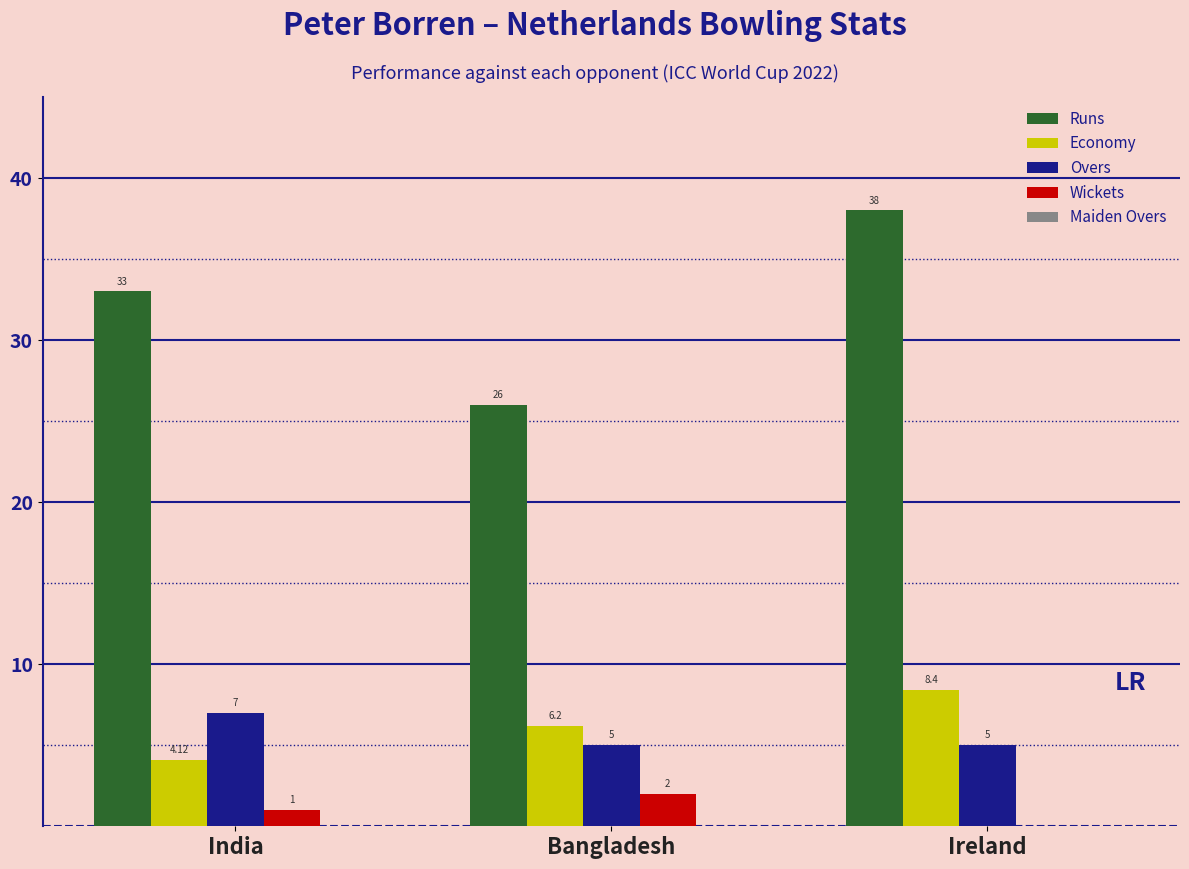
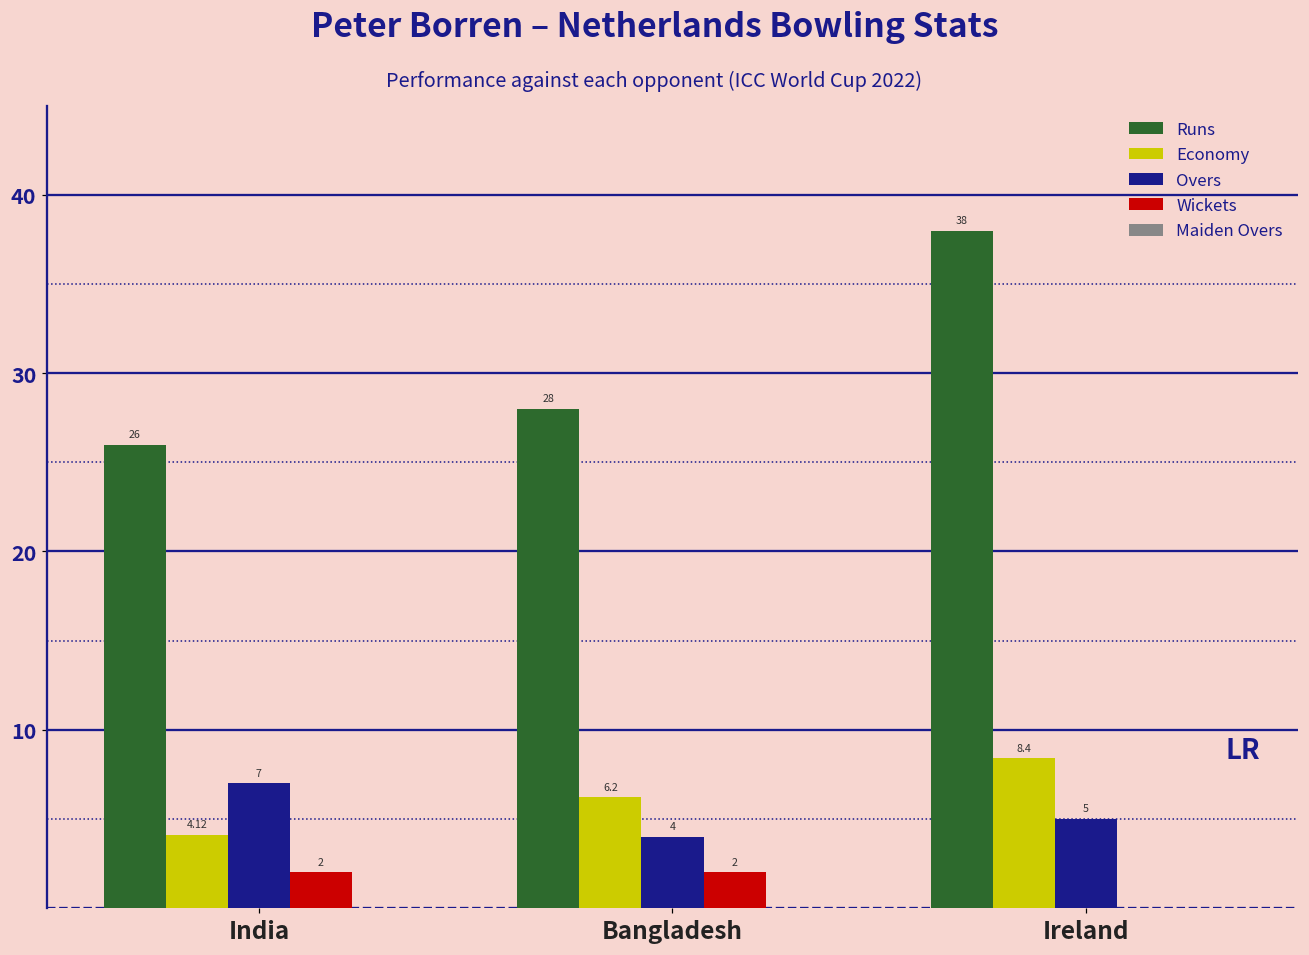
Runs, India: 33 -> 26
Wickets, India: 1 -> 2
Runs, Bangladesh: 26 -> 28
Overs, Bangladesh: 5 -> 4
